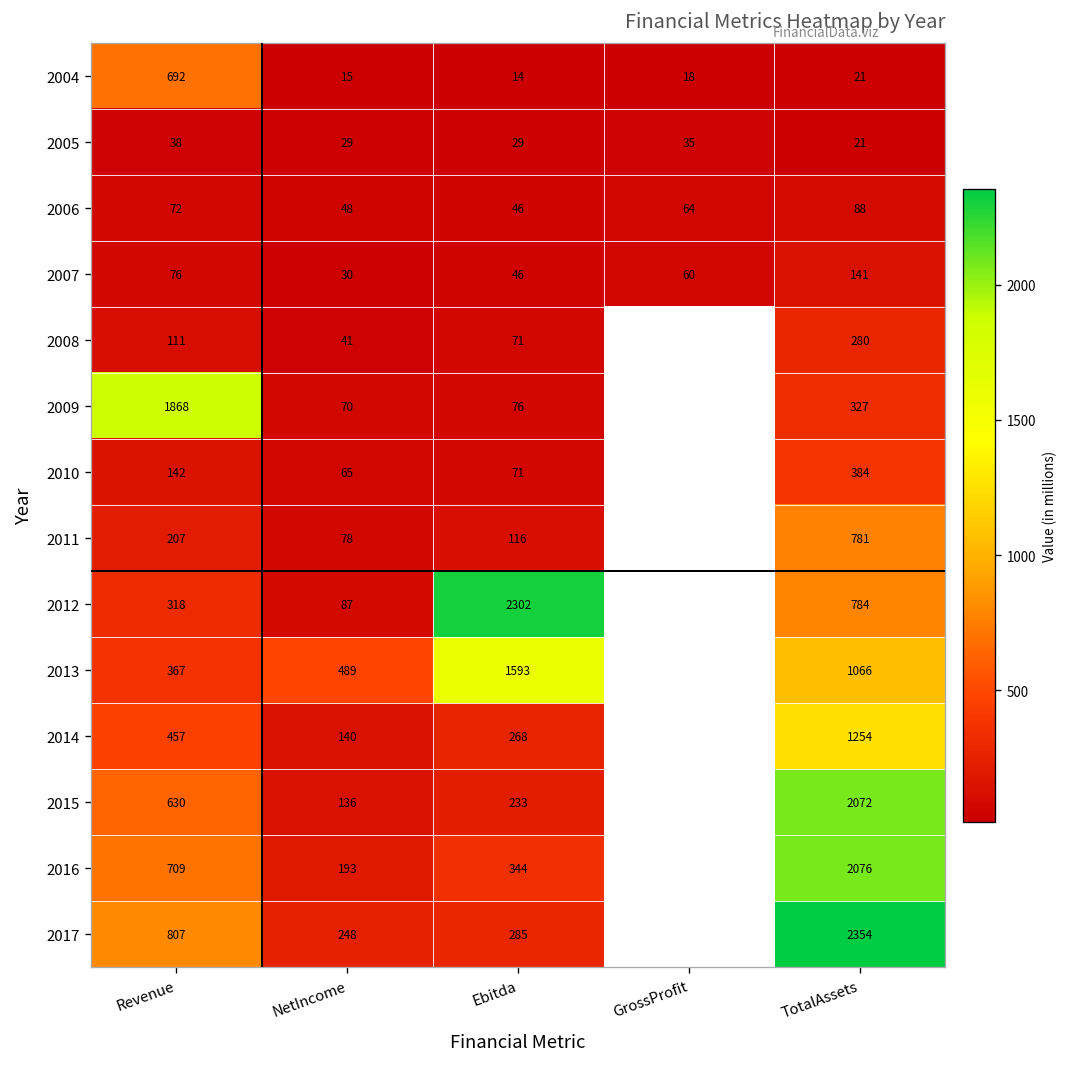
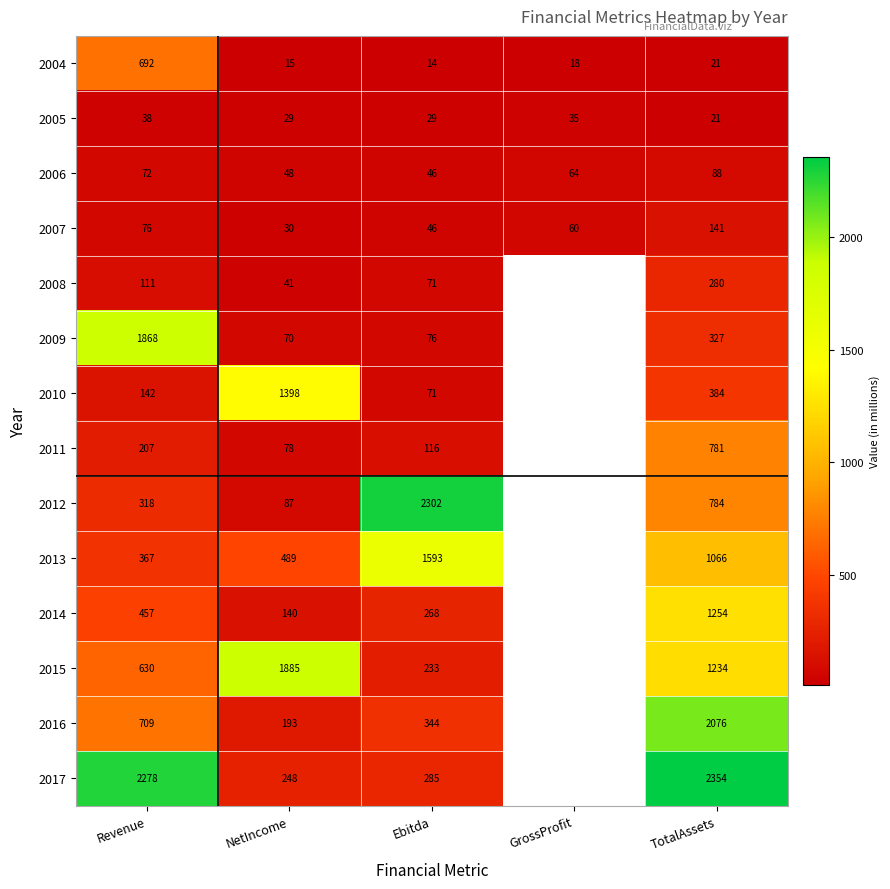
2010, NetIncome: 65 -> 1398
2015, NetIncome: 136 -> 1885
2015, TotalAssets: 2072 -> 1234
2017, Revenue: 807 -> 2278
